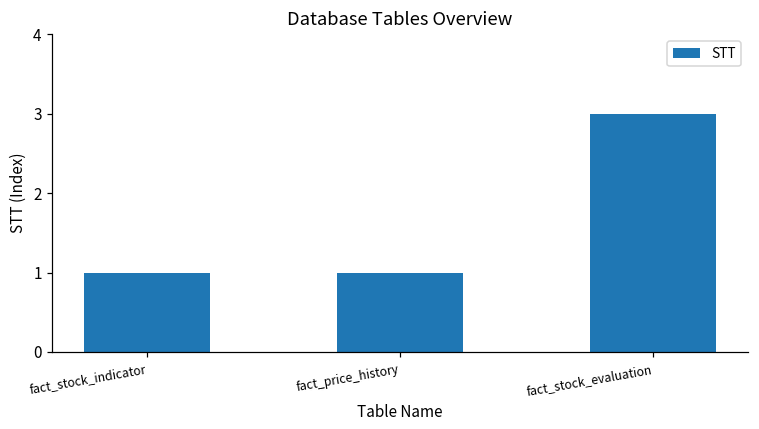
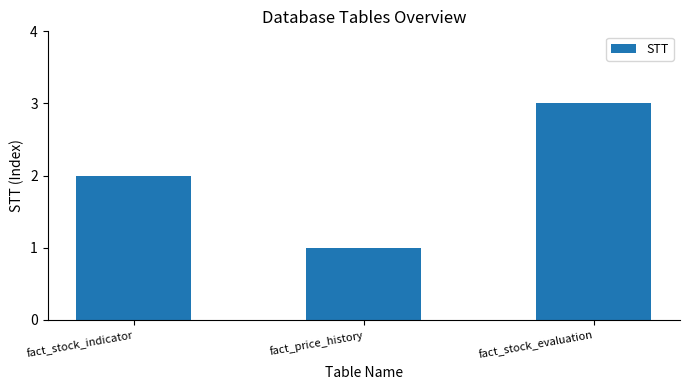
fact_stock_indicator: 1 -> 2
